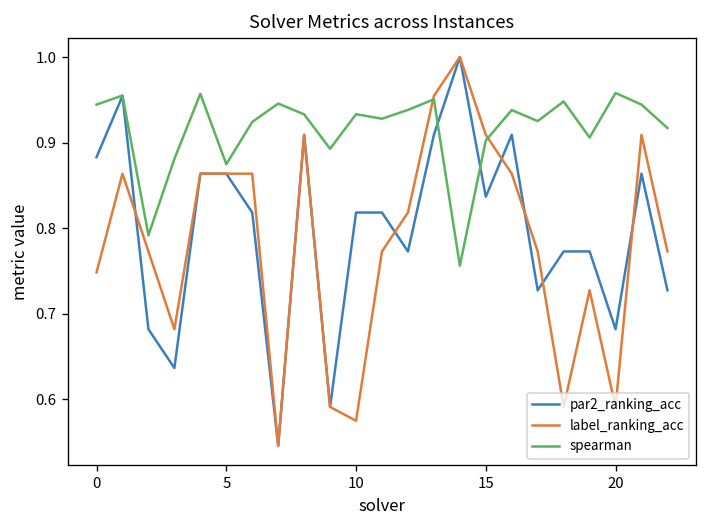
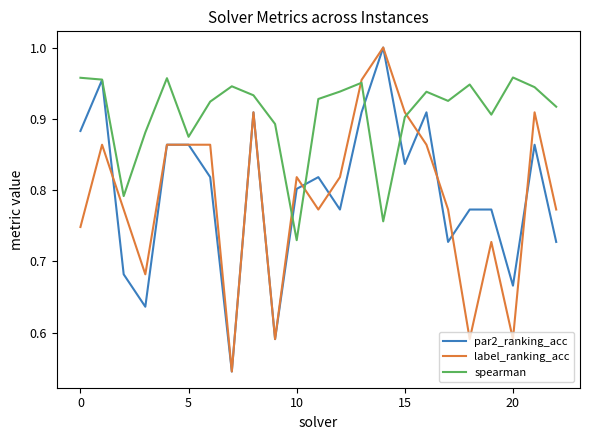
spearman, 0: 0.94 -> 0.96
par2_ranking_acc, 10: 0.82 -> 0.80
label_ranking_acc, 10: 0.57 -> 0.82
spearman, 10: 0.93 -> 0.73
par2_ranking_acc, 20: 0.68 -> 0.67
